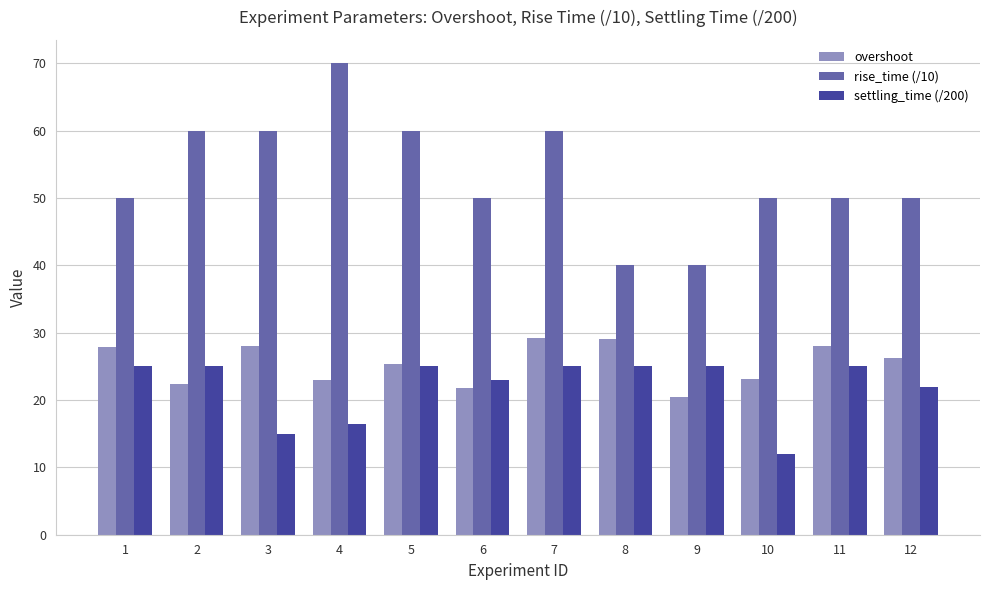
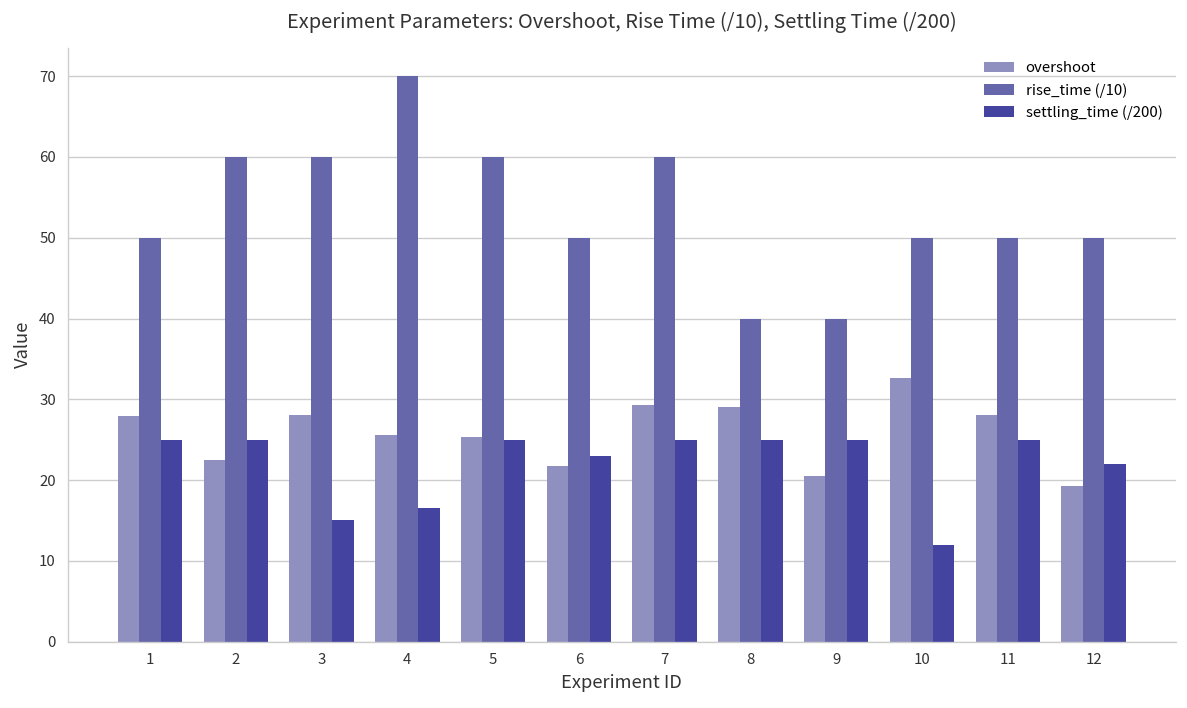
overshoot, 4: 23 -> 26
overshoot, 10: 23 -> 33
overshoot, 12: 26 -> 19
